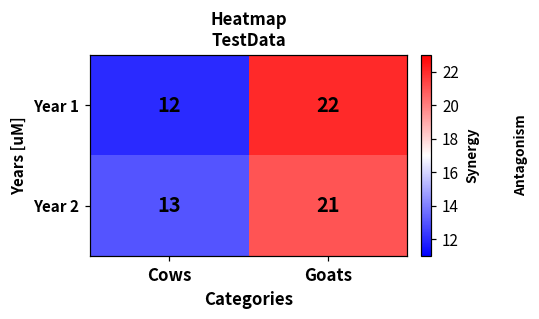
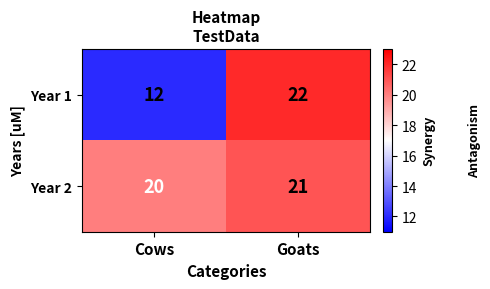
Year 2, Cows: 13 -> 20
